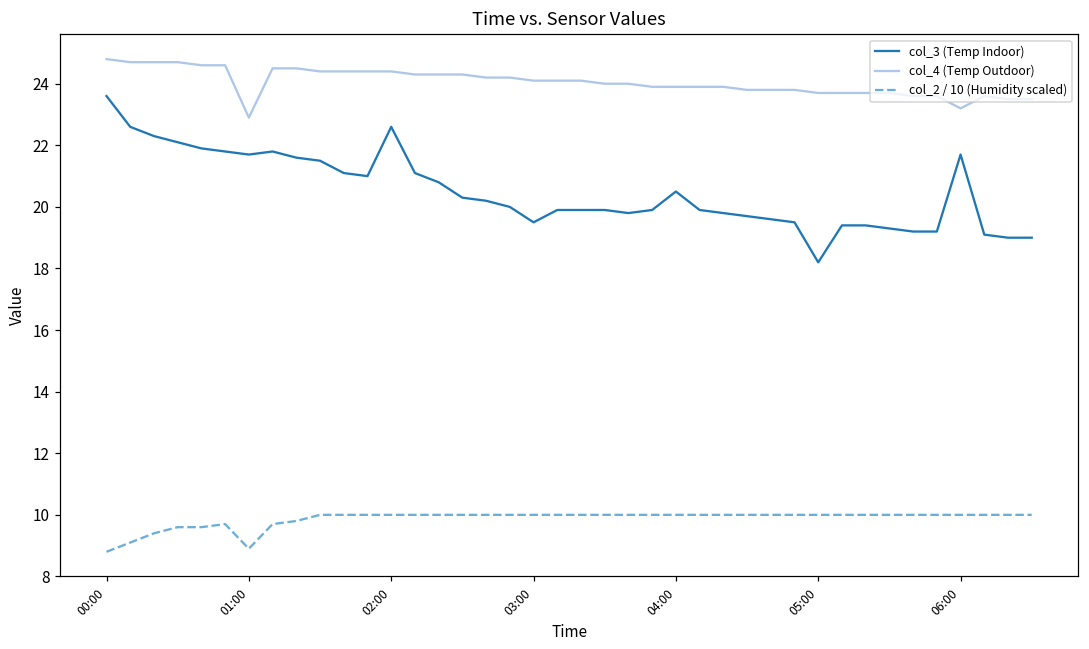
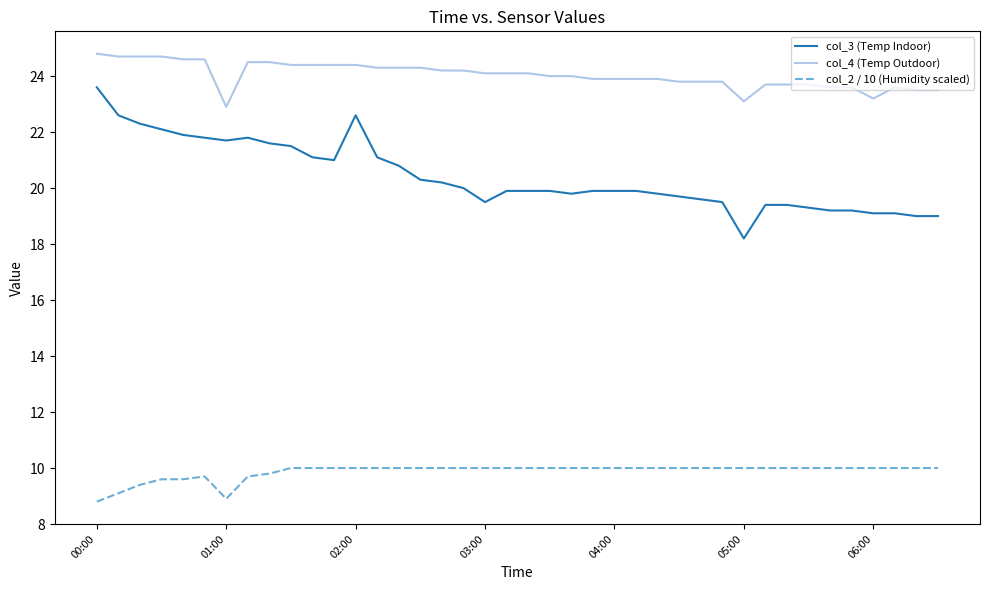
col_3 (Temp Indoor), 04:00: 20.5 -> 19.9
col_4 (Temp Outdoor), 05:00: 23.7 -> 23.1
col_3 (Temp Indoor), 06:00: 21.7 -> 19.1
